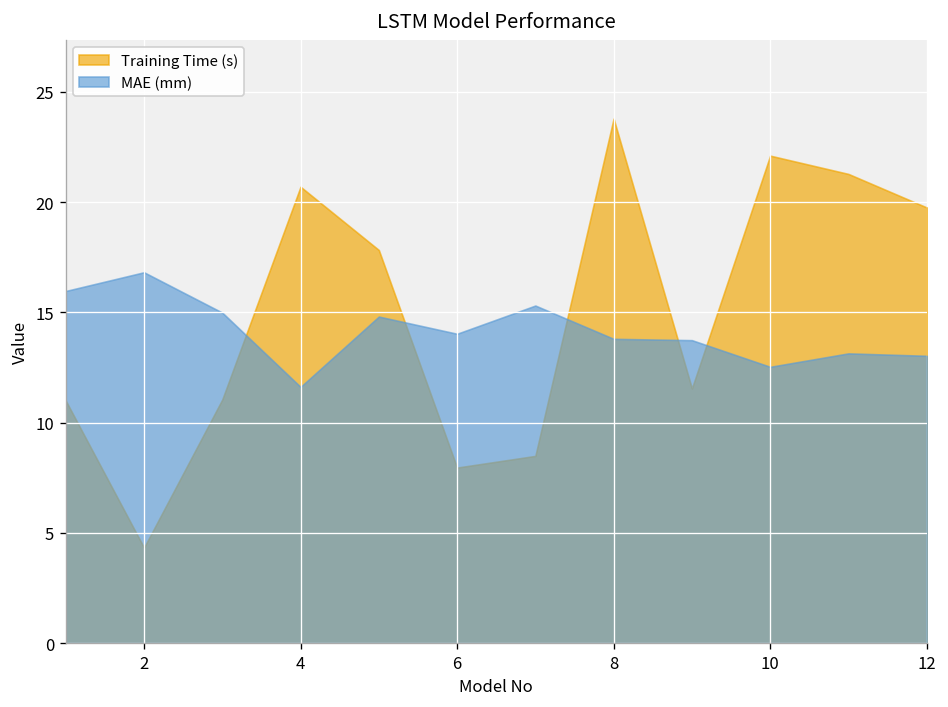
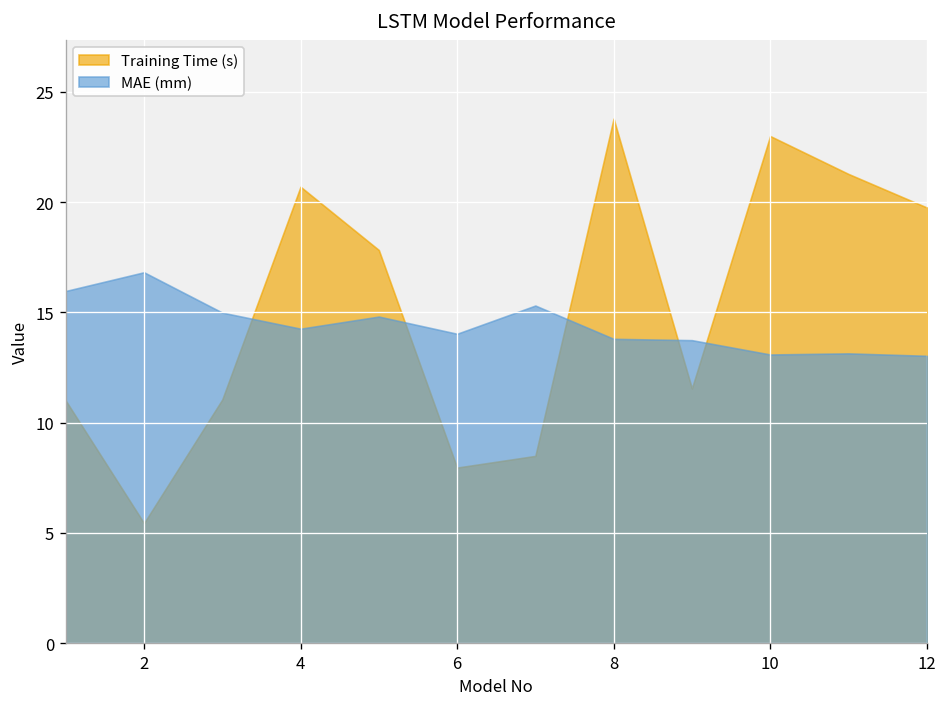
Training Time (s), 2: 4.3 -> 5.4
MAE (mm), 4: 11.6 -> 14.3
Training Time (s), 10: 22.1 -> 23.0
MAE (mm), 10: 12.5 -> 13.1
